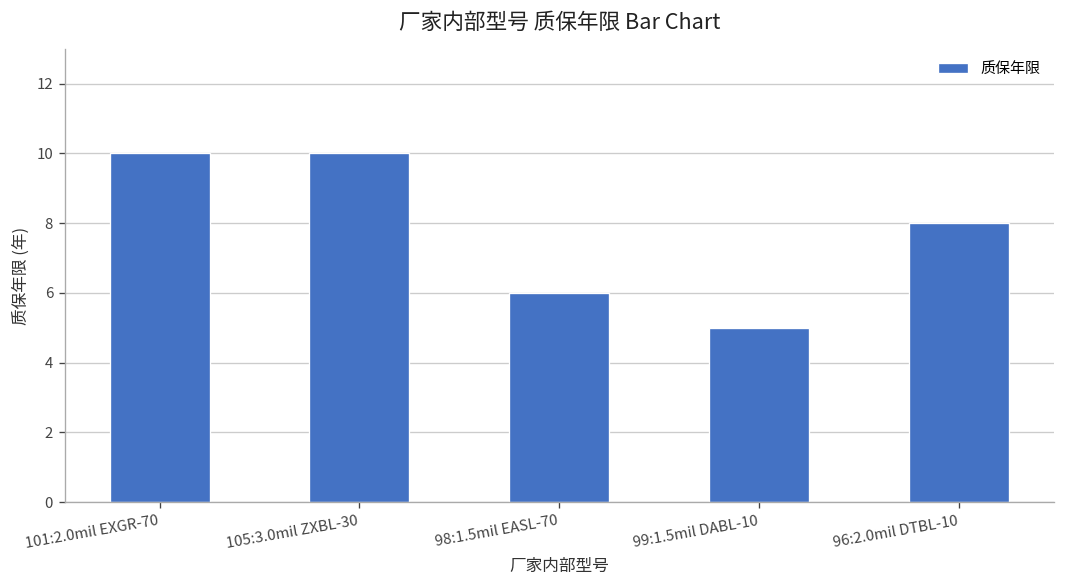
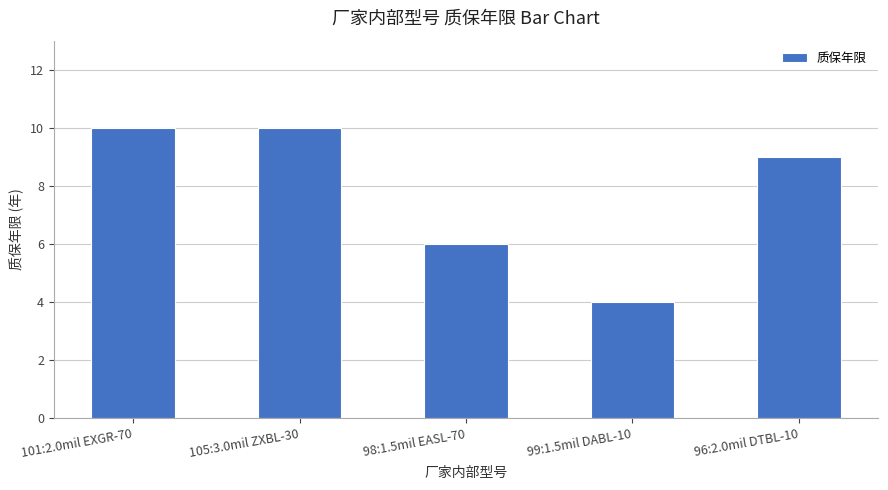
99:1.5mil DABL-10: 5 -> 4
96:2.0mil DTBL-10: 8 -> 9
